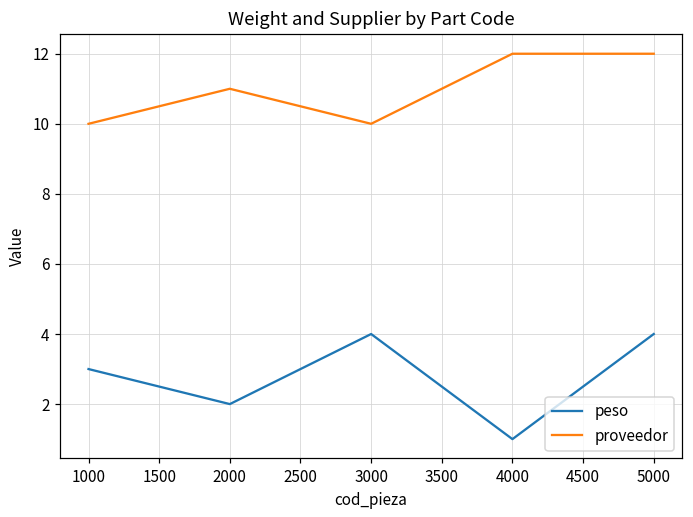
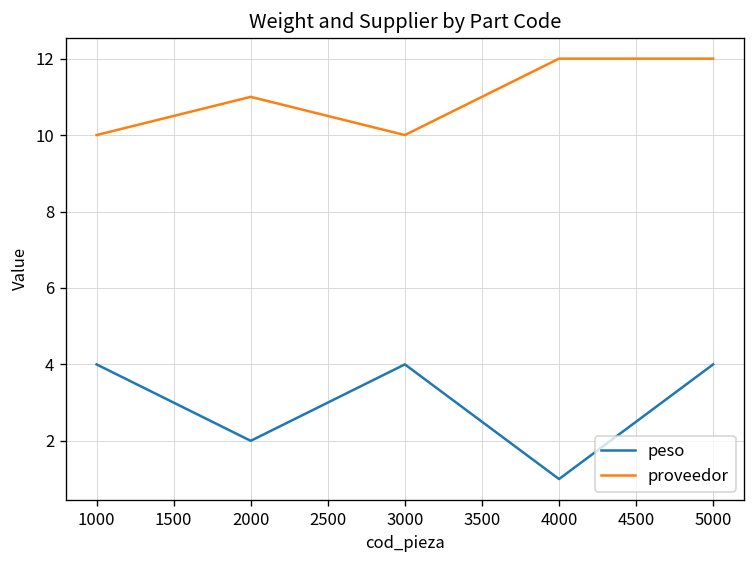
peso, 1000: 3 -> 4
